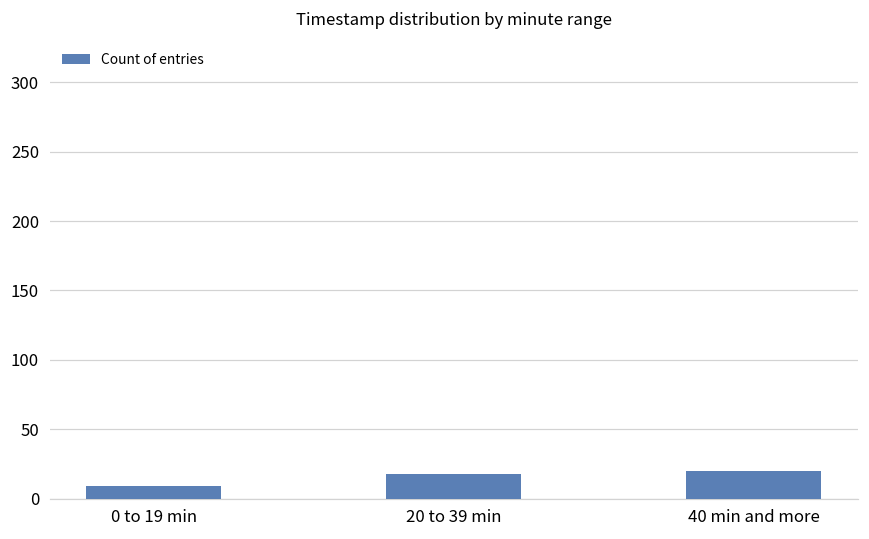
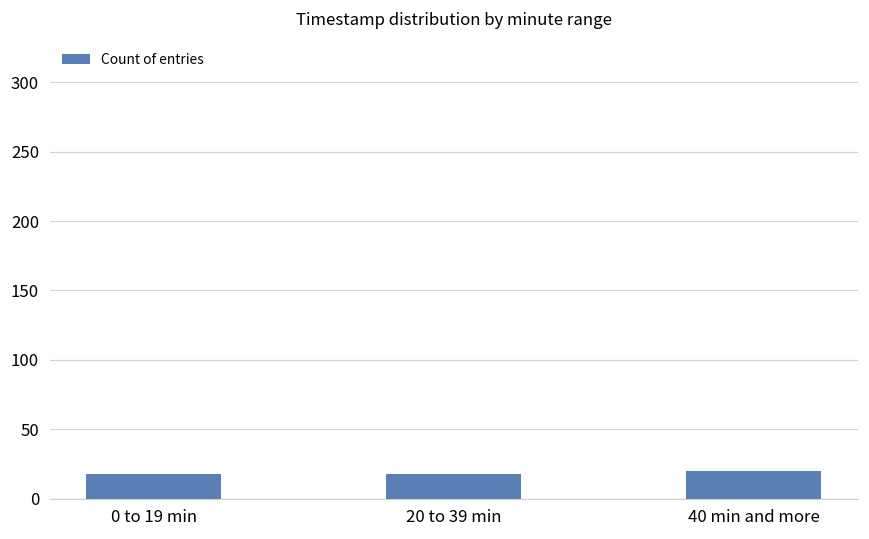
0 to 19 min: 9 -> 18
